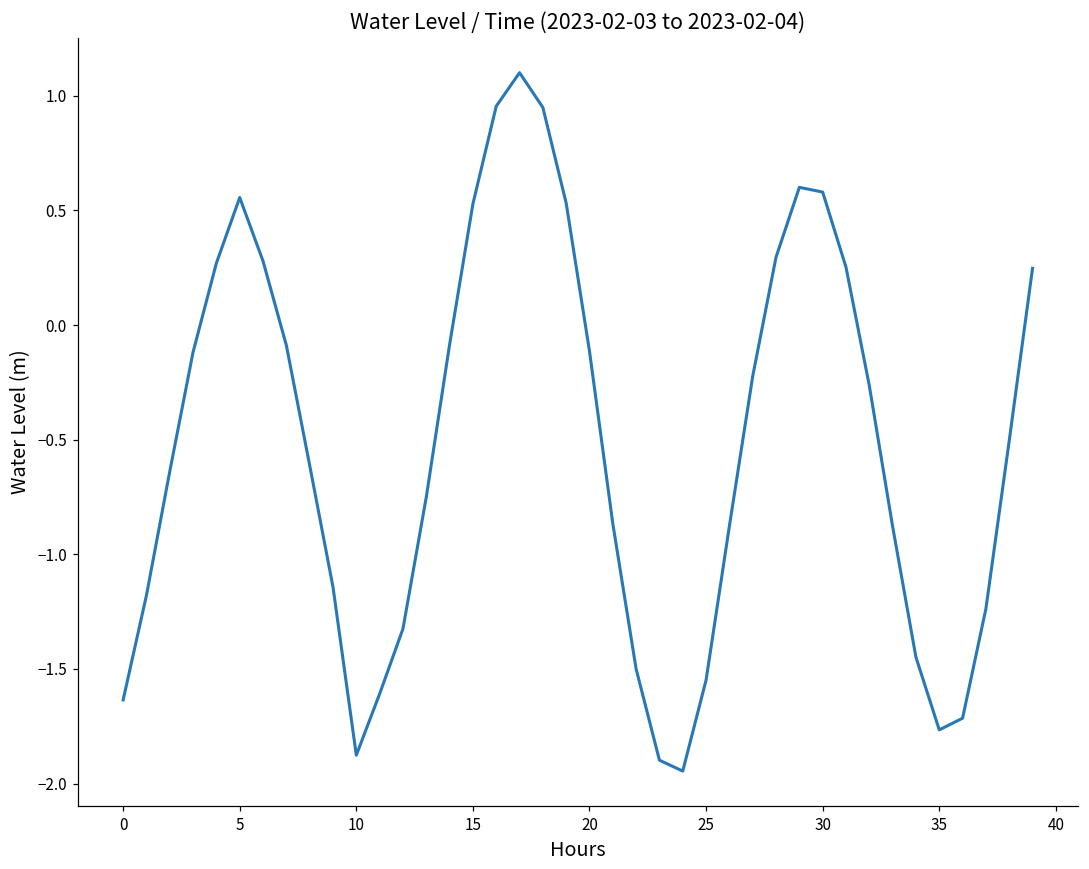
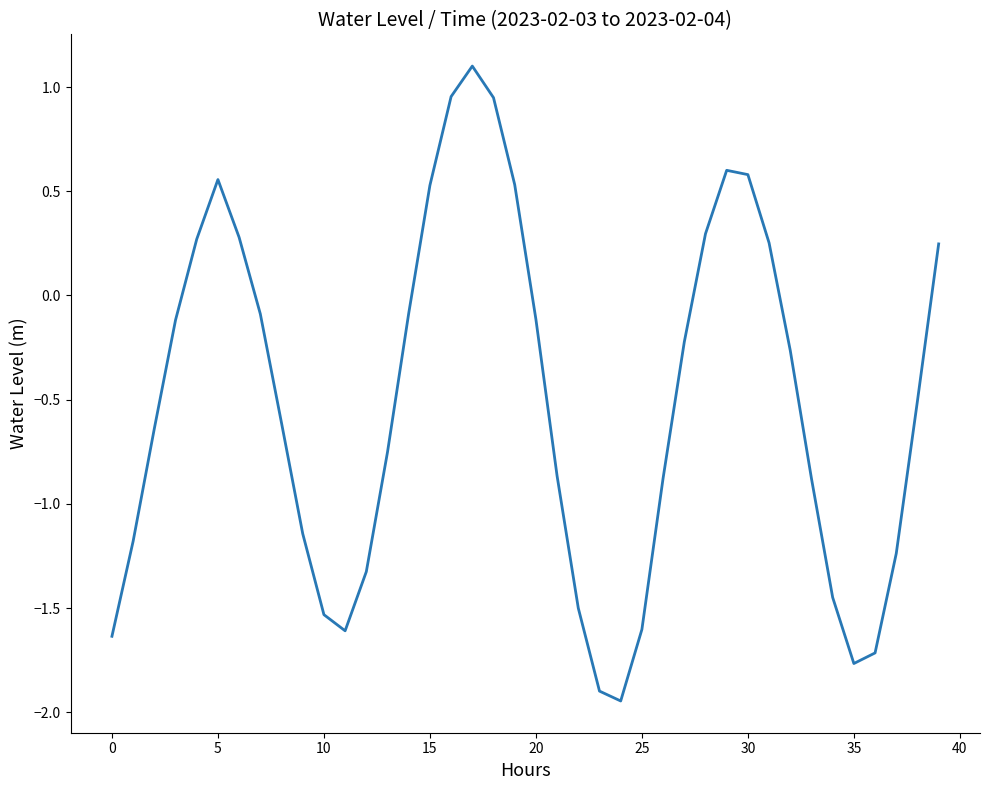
10: -1.88 -> -1.53
25: -1.55 -> -1.60
